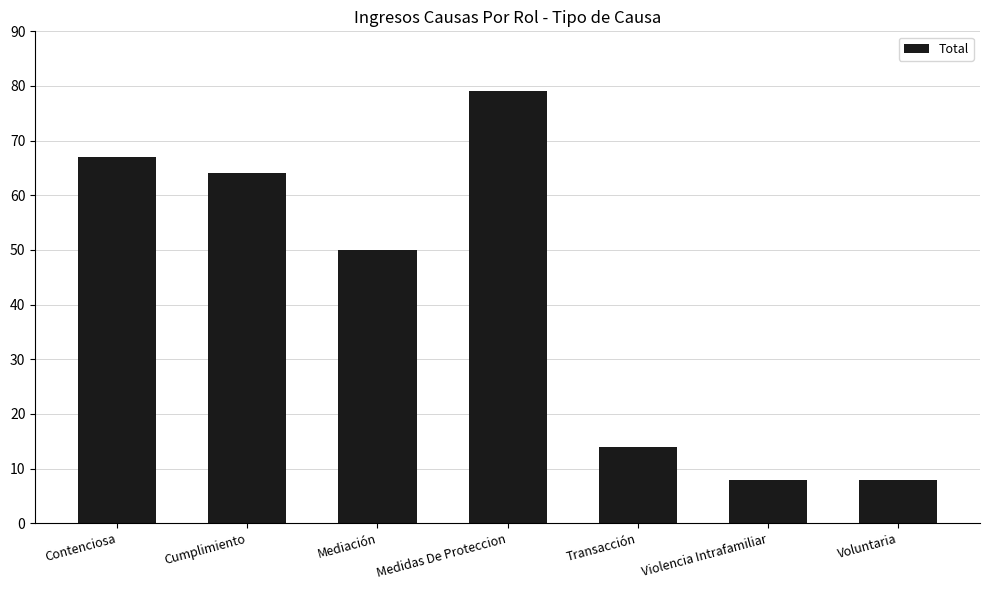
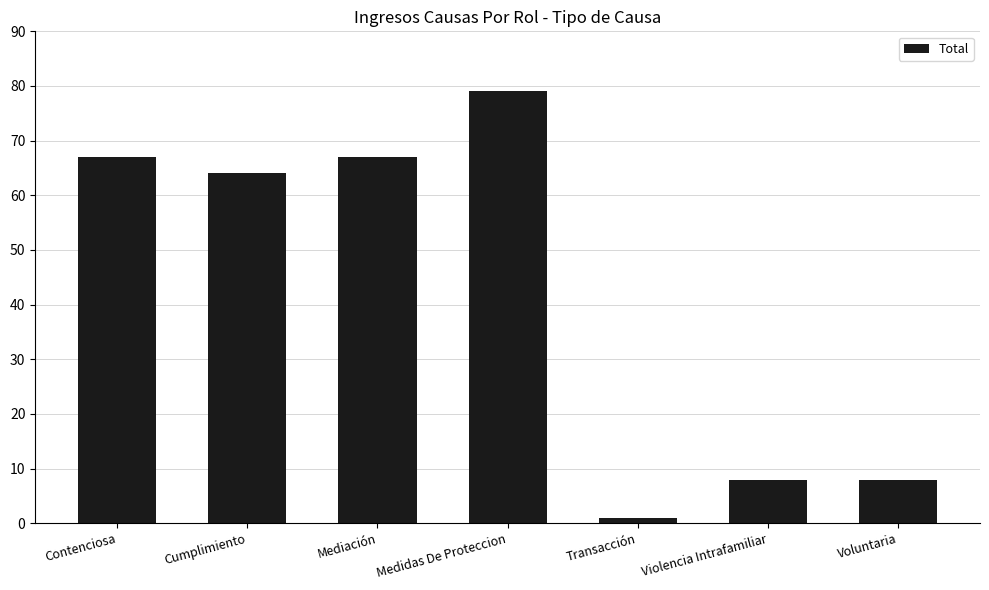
Mediación: 50 -> 67
Transacción: 14 -> 1
